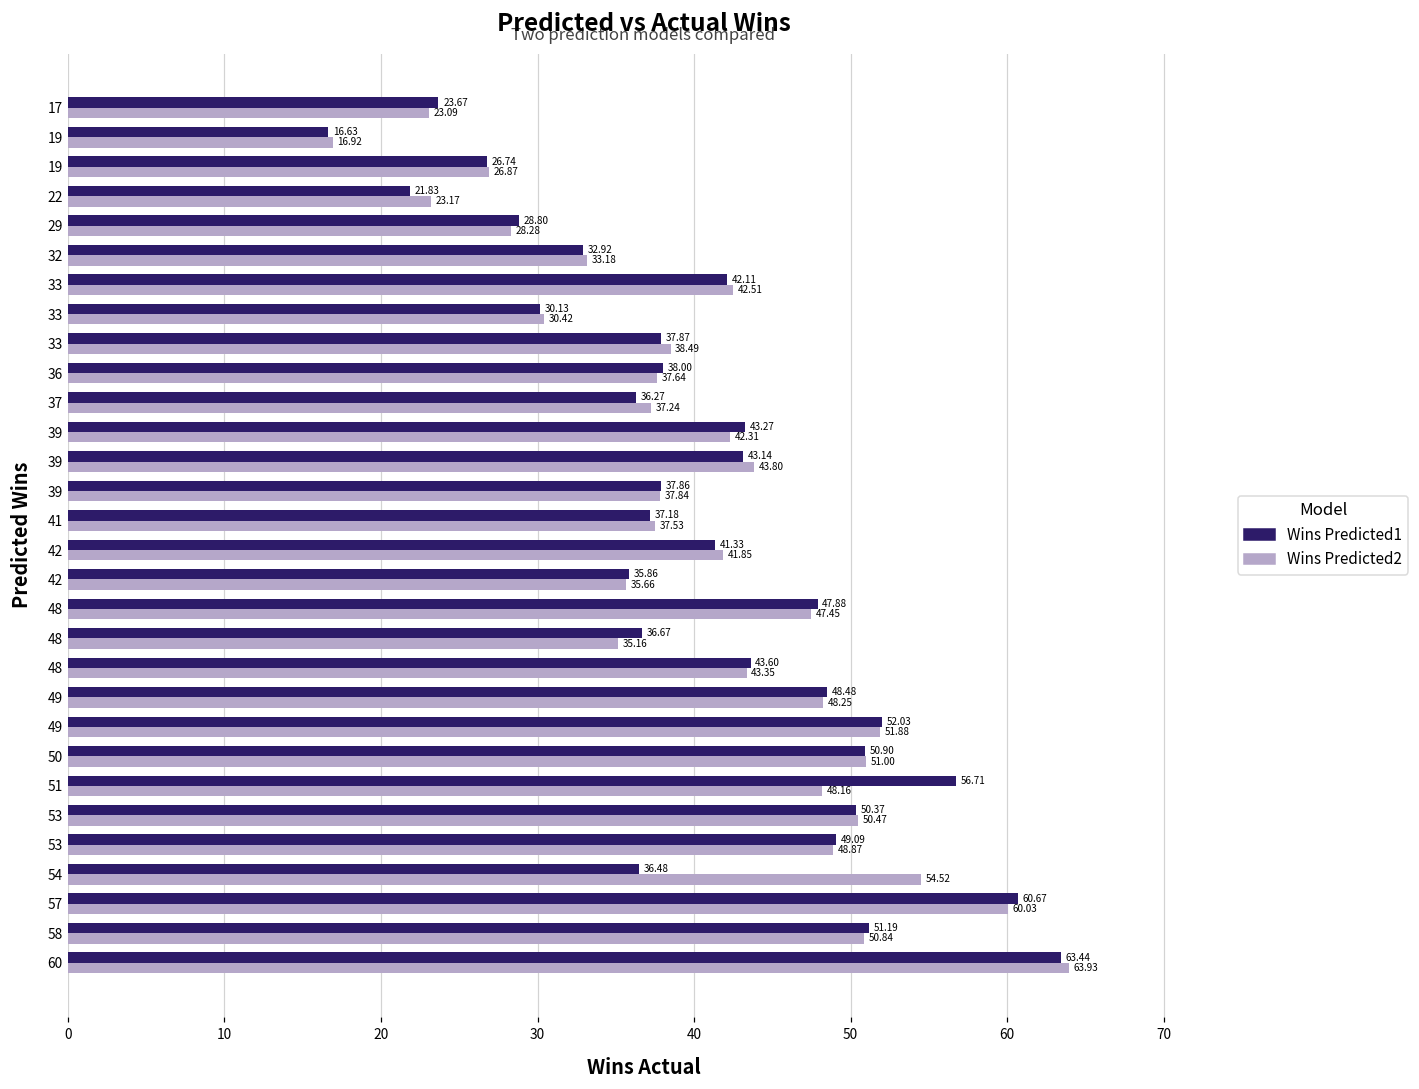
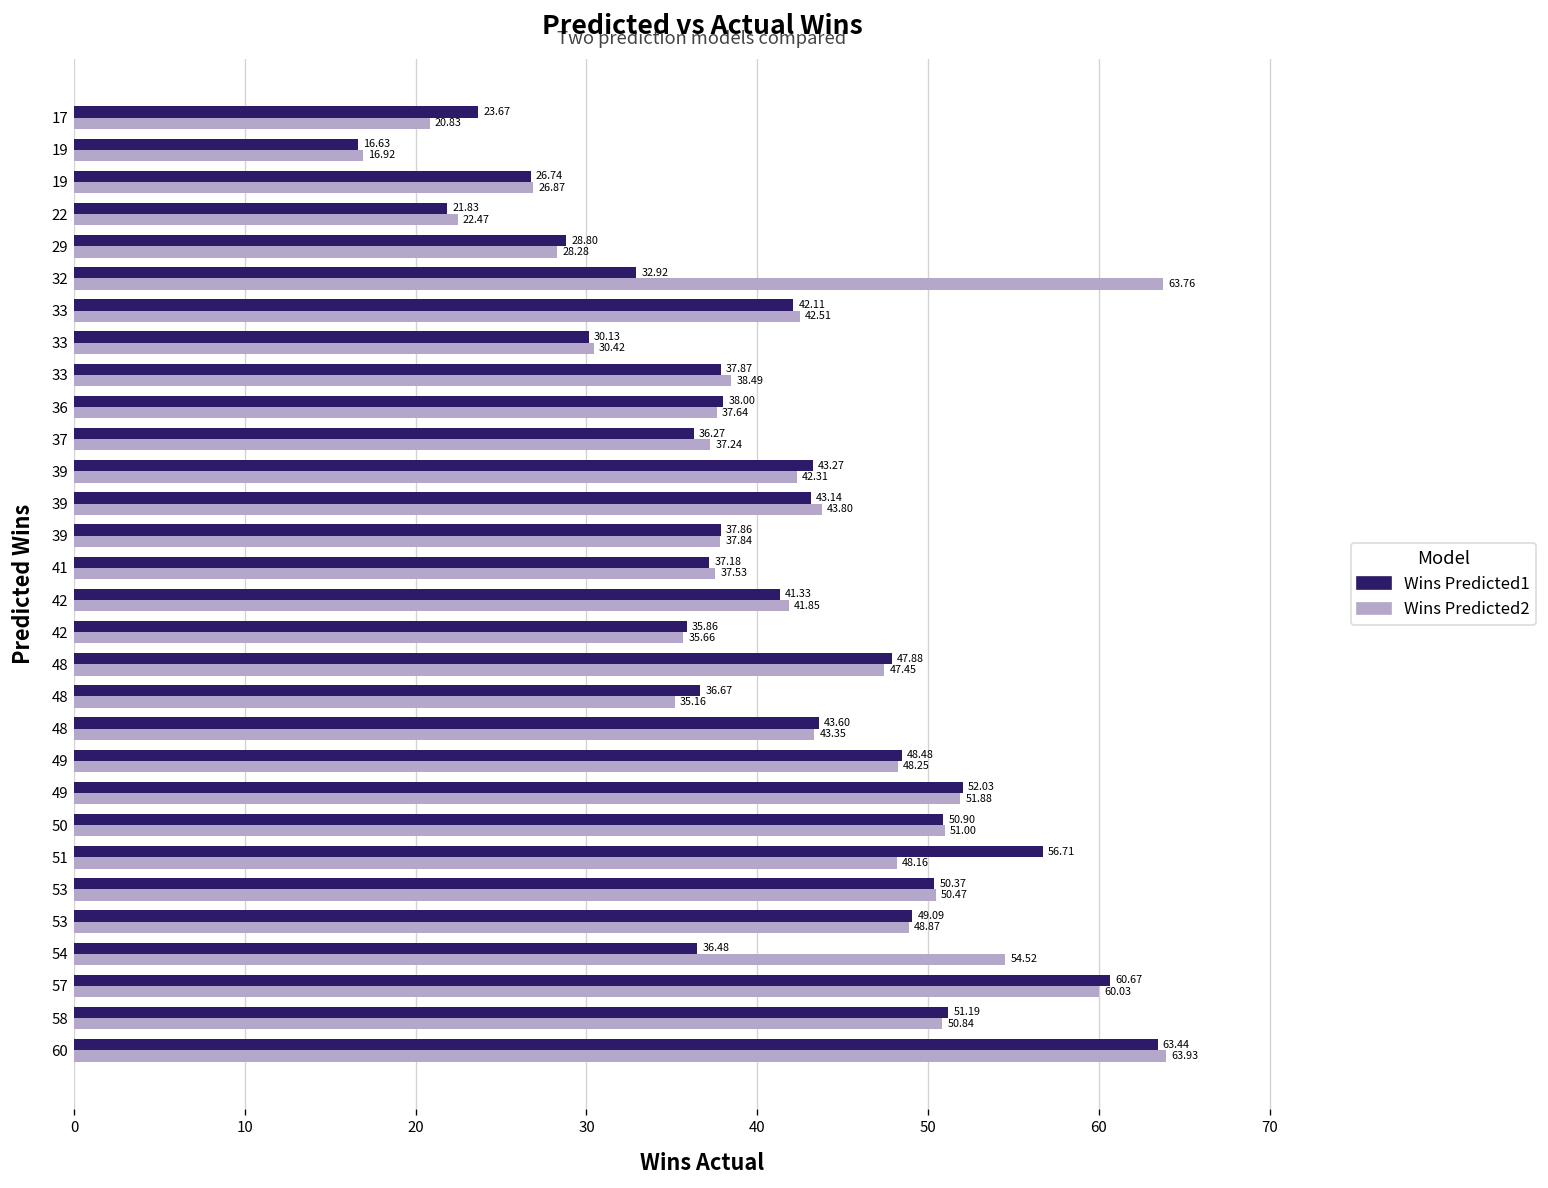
Wins Predicted2, 17: 23.09 -> 20.83
Wins Predicted2, 22: 23.17 -> 22.47
Wins Predicted2, 32: 33.18 -> 63.76
